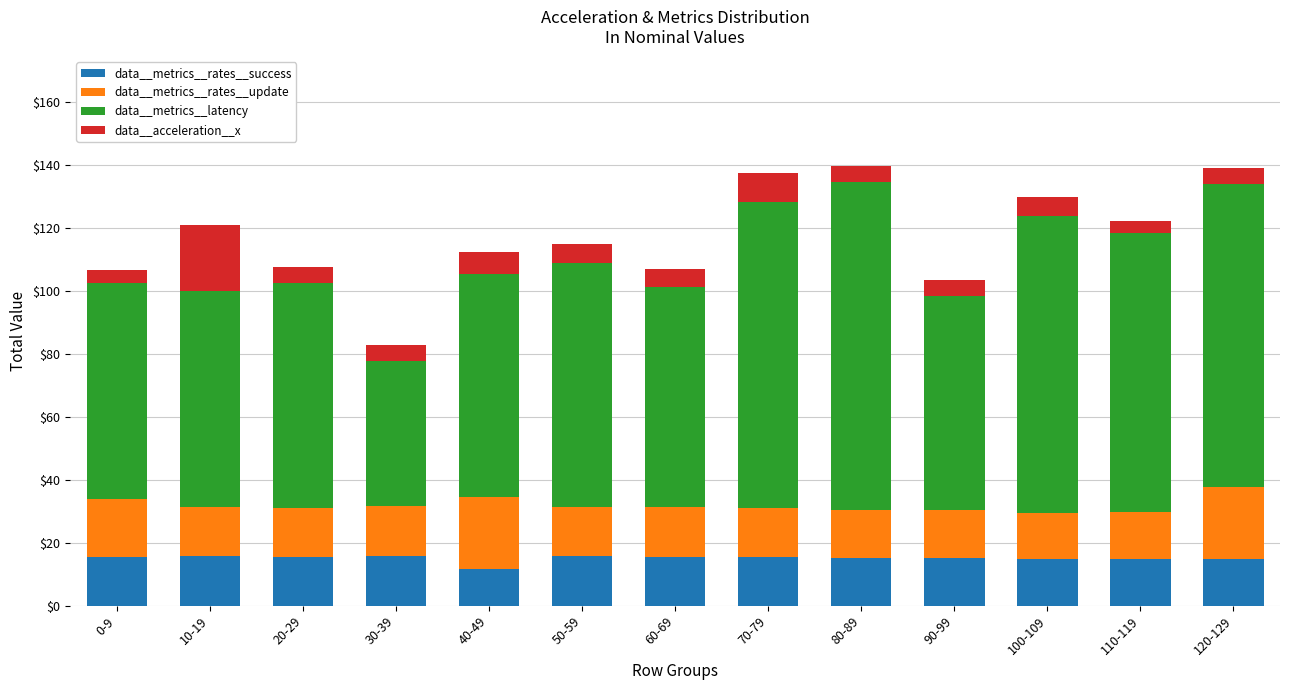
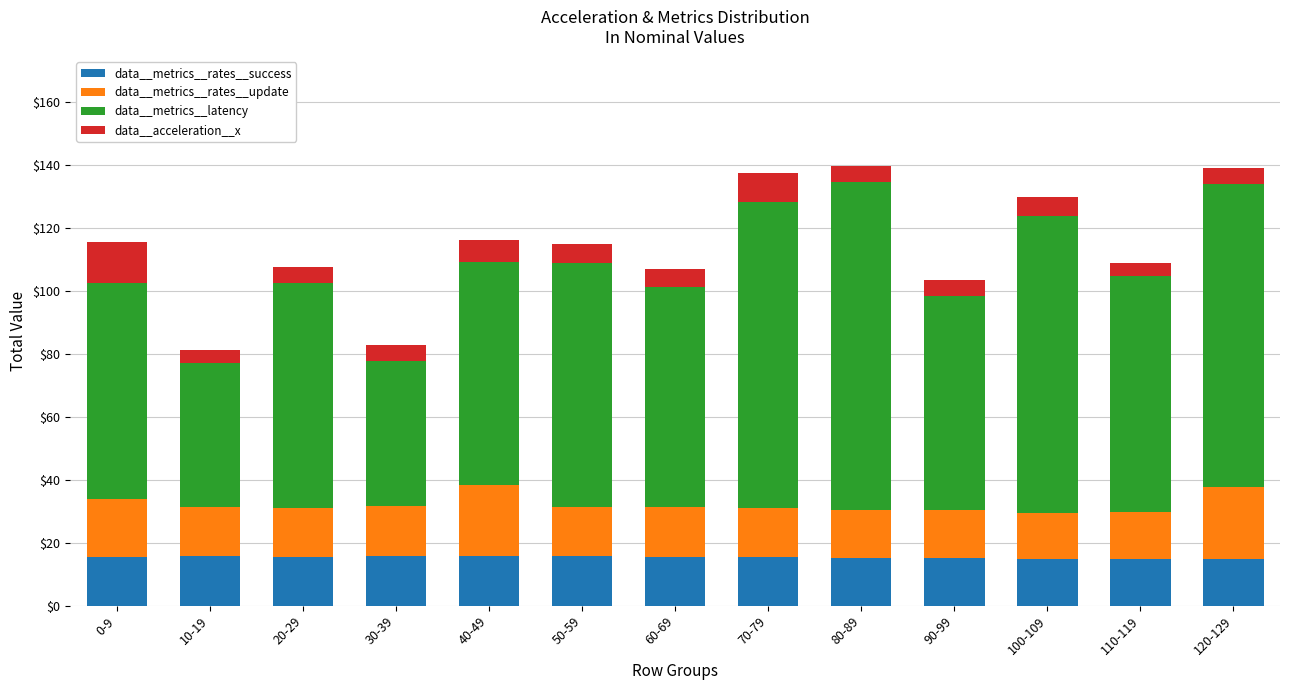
data__acceleration__x, 0-9: $4 -> $13
data__metrics__latency, 10-19: $68 -> $46
data__acceleration__x, 10-19: $21 -> $4
data__metrics__rates__success, 40-49: $12 -> $16
data__metrics__latency, 110-119: $89 -> $75
